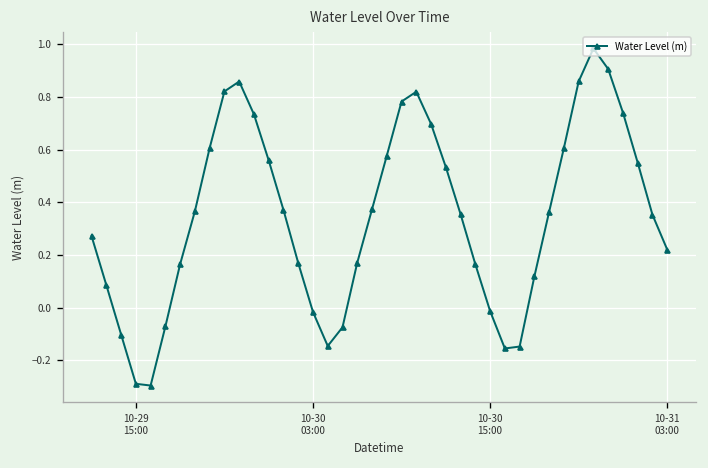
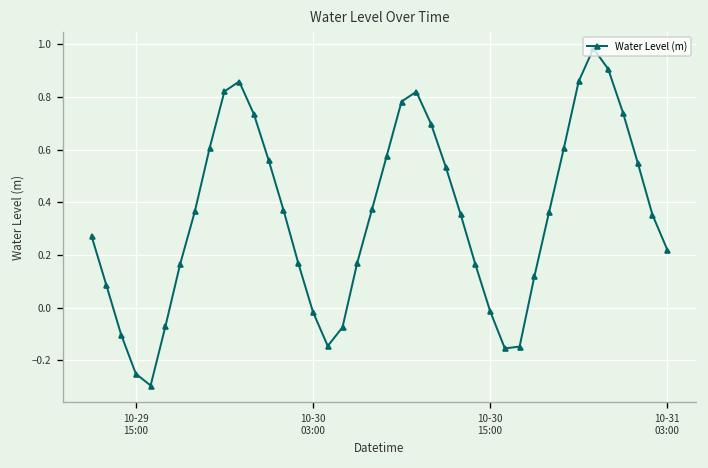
10-29 15:00: -0.29 -> -0.25
